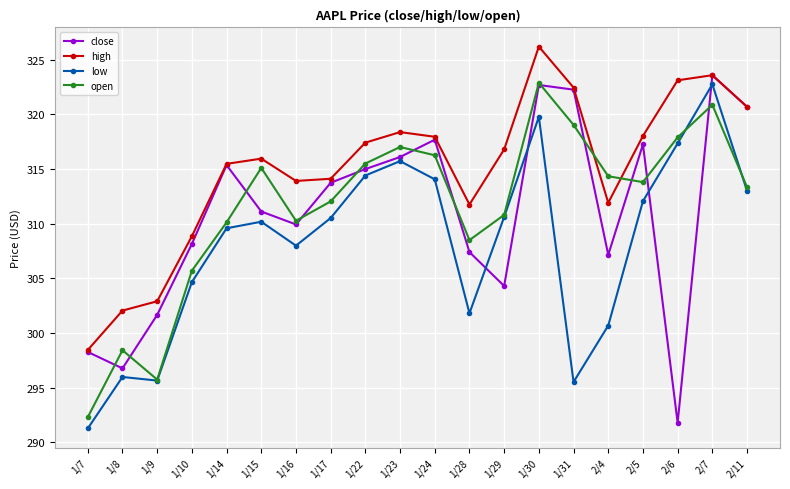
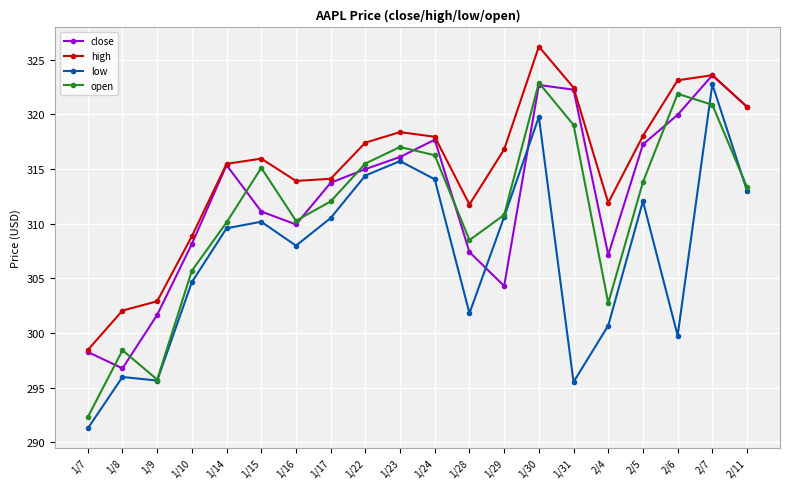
open, 2/4: 314.3 -> 302.7
close, 2/6: 291.8 -> 320.0
low, 2/6: 317.3 -> 299.8
open, 2/6: 317.9 -> 321.9
